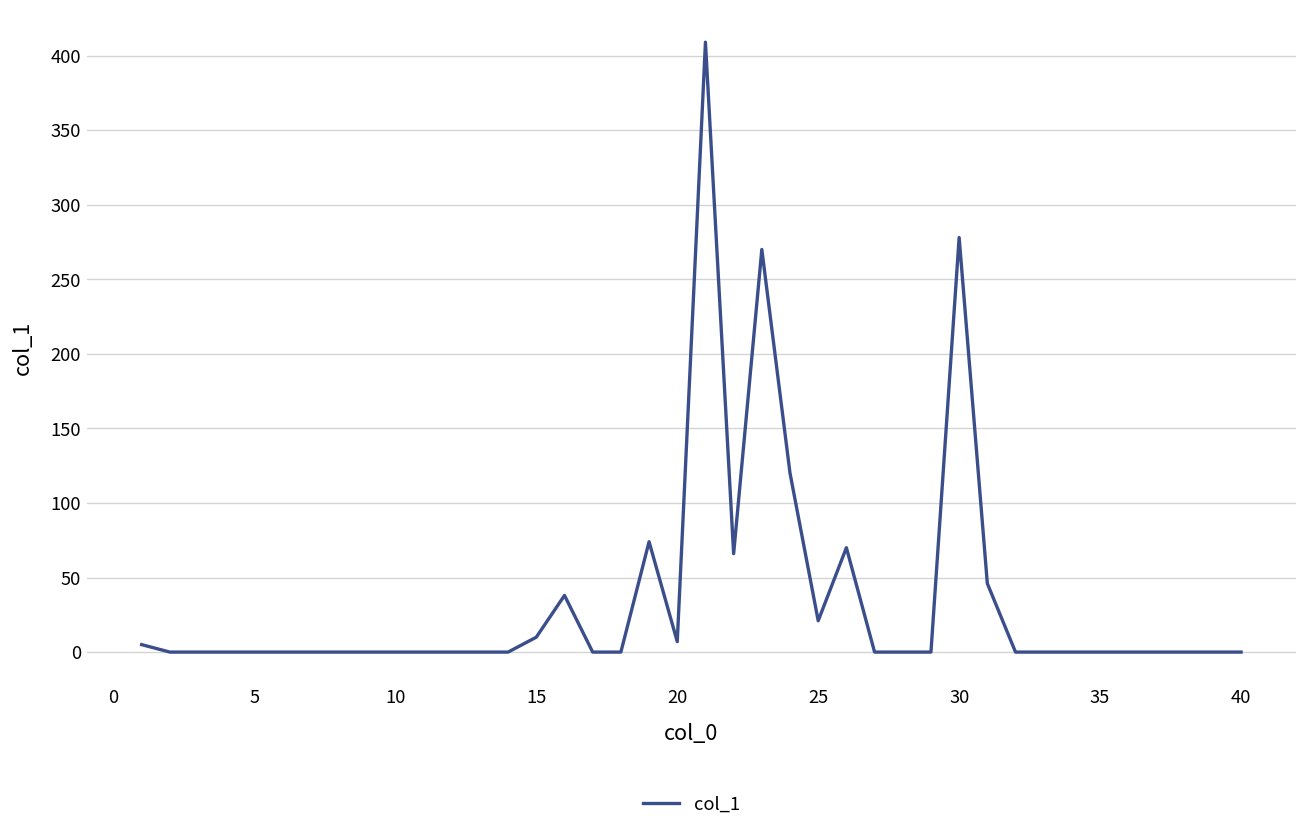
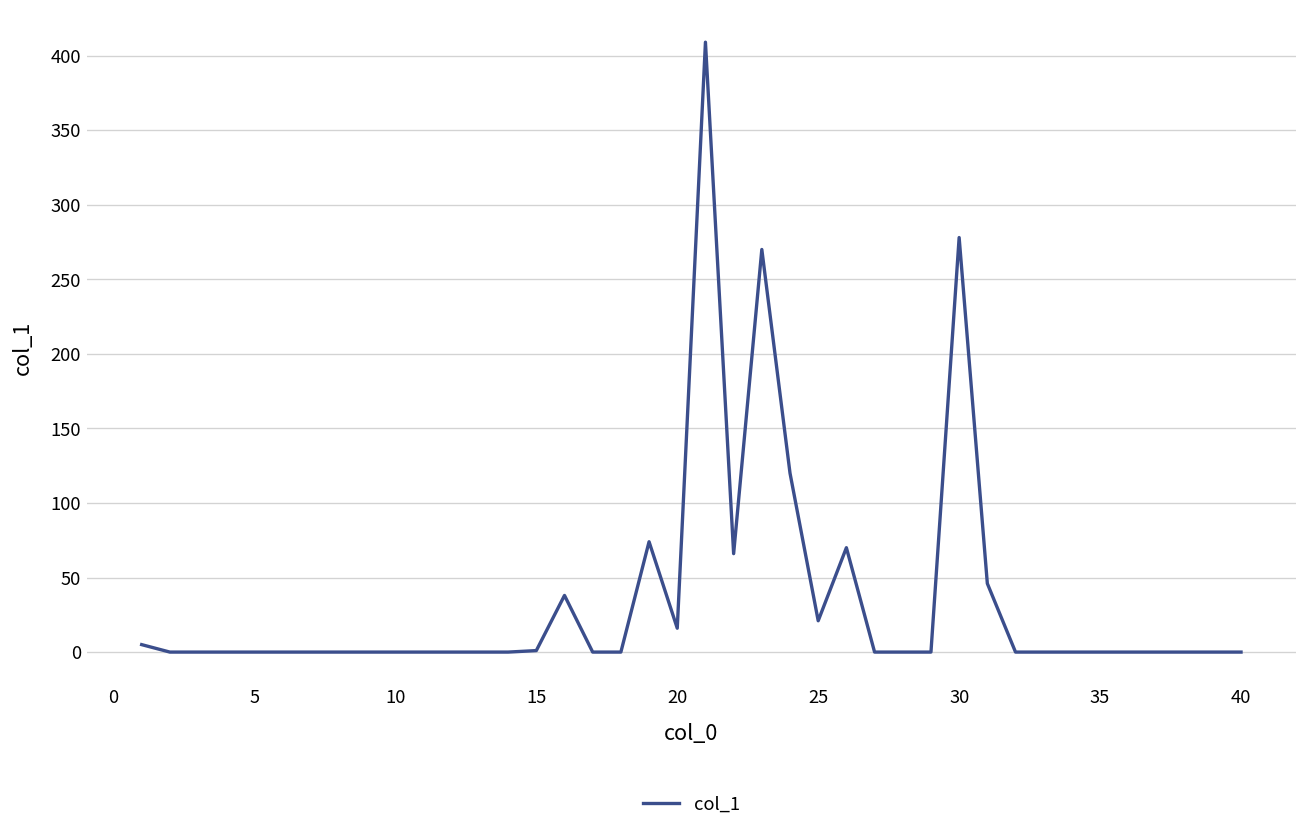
15: 10 -> 1
20: 7 -> 16
